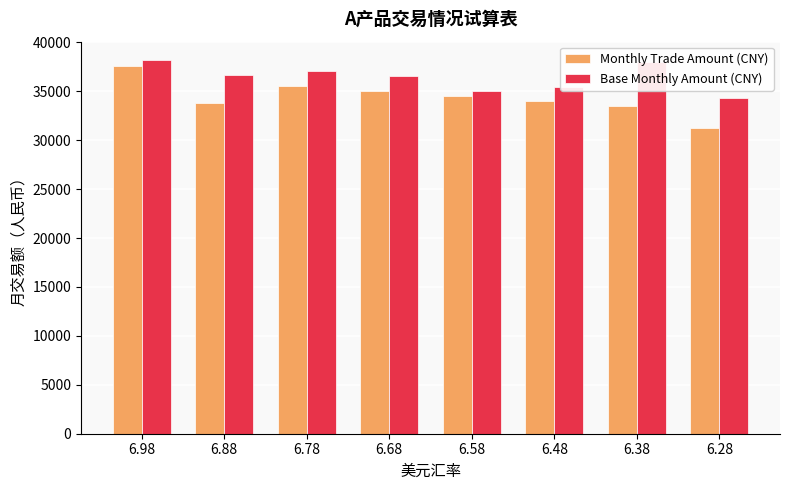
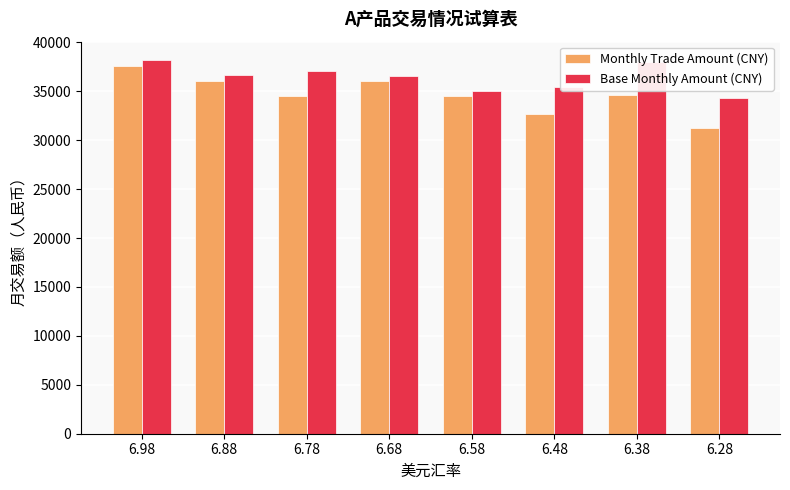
Monthly Trade Amount (CNY), 6.88: 34000 -> 36000
Monthly Trade Amount (CNY), 6.78: 36000 -> 34000
Monthly Trade Amount (CNY), 6.68: 35000 -> 36000
Monthly Trade Amount (CNY), 6.48: 34000 -> 33000
Monthly Trade Amount (CNY), 6.38: 33000 -> 35000
